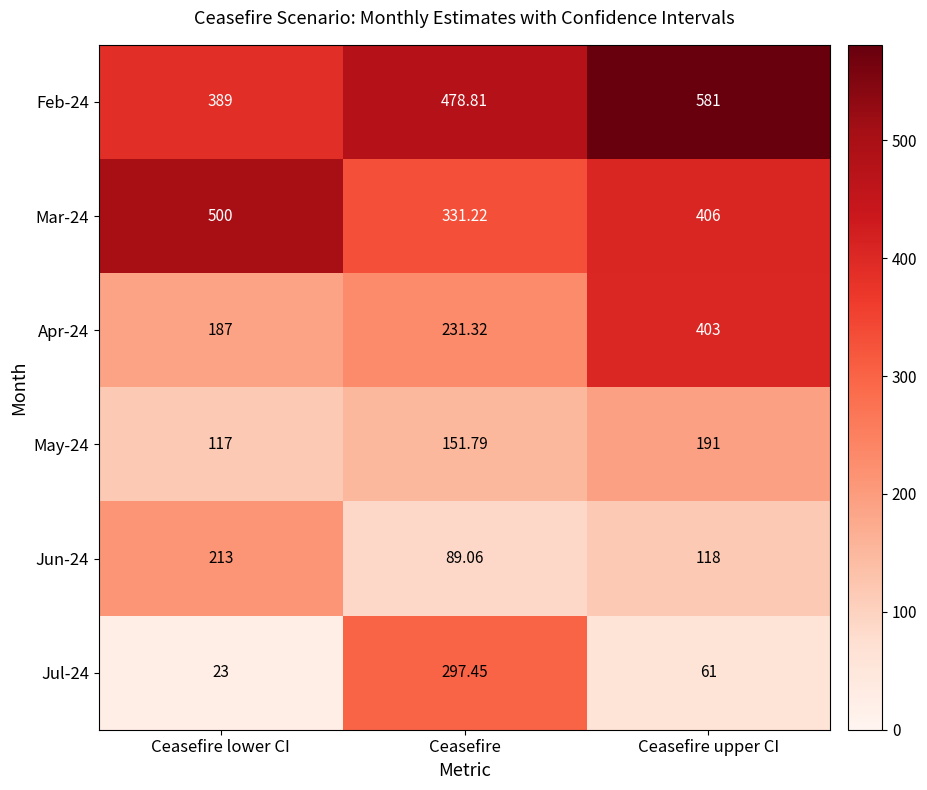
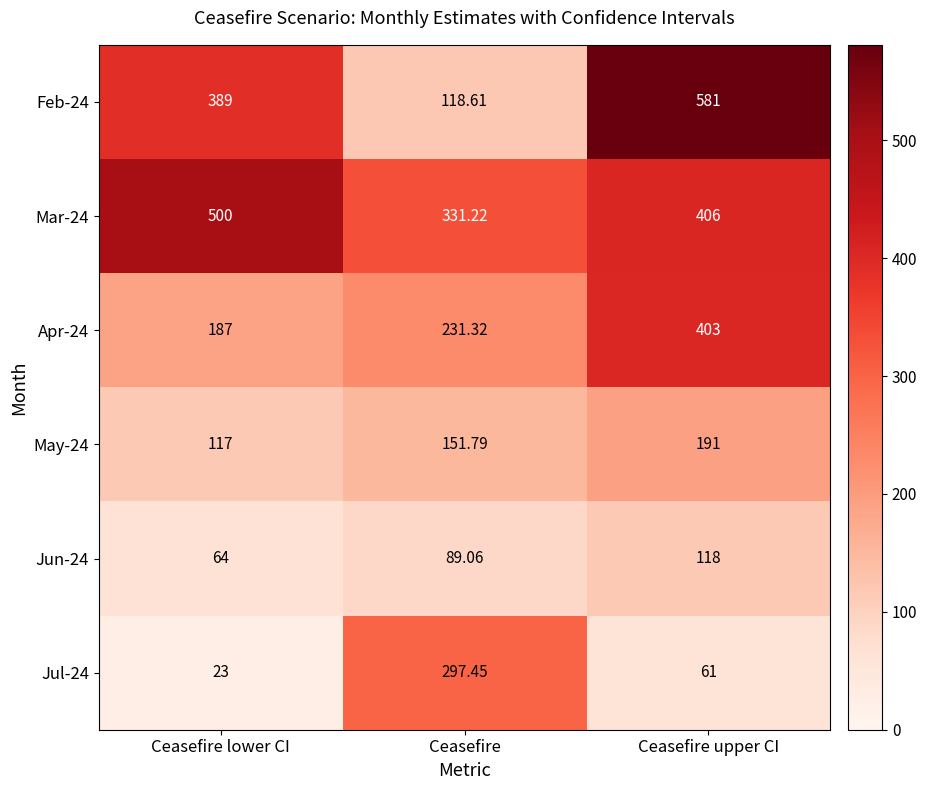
Feb-24, Ceasefire: 478.81 -> 118.61
Jun-24, Ceasefire lower CI: 213 -> 64
